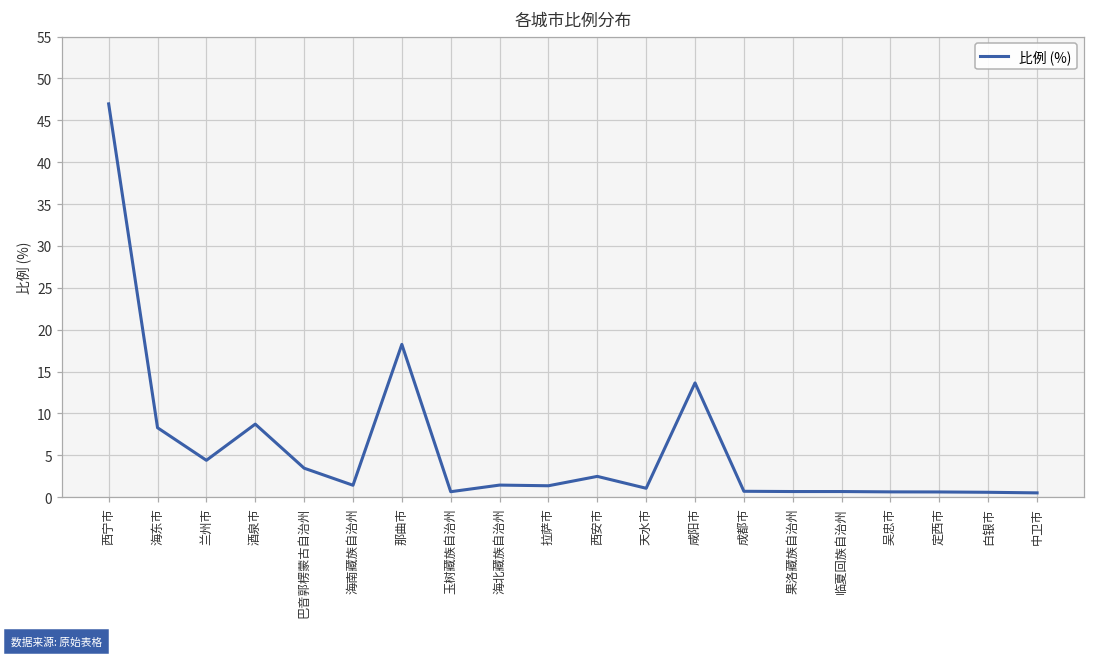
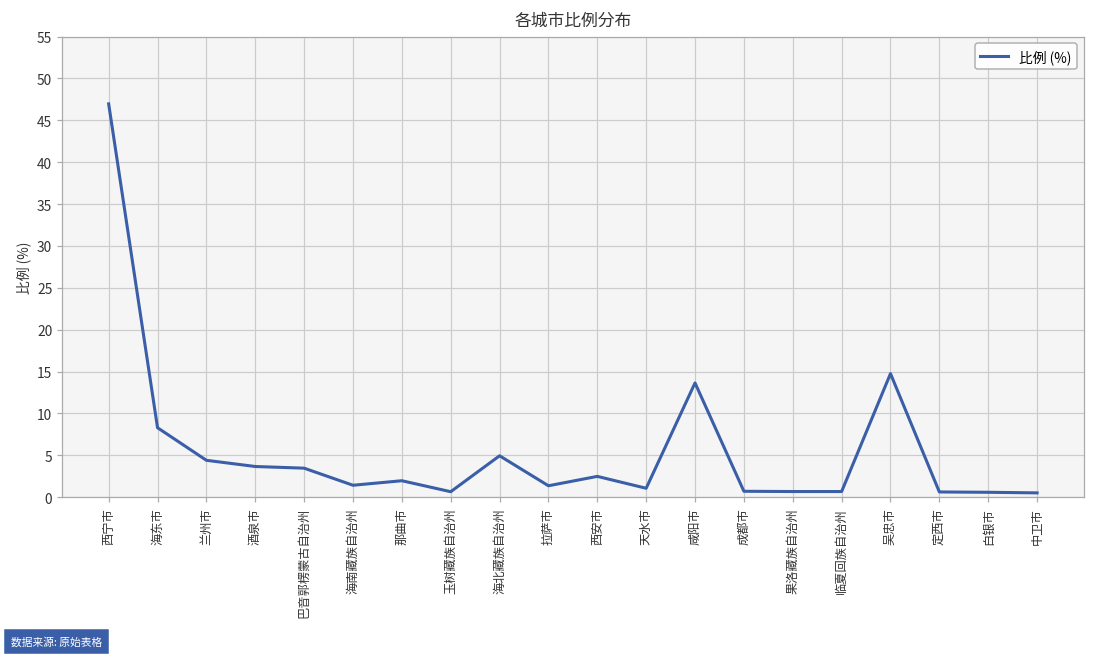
酒泉市: 9 -> 4
那曲市: 18 -> 2
海北藏族自治州: 1 -> 5
吴忠市: 1 -> 15
